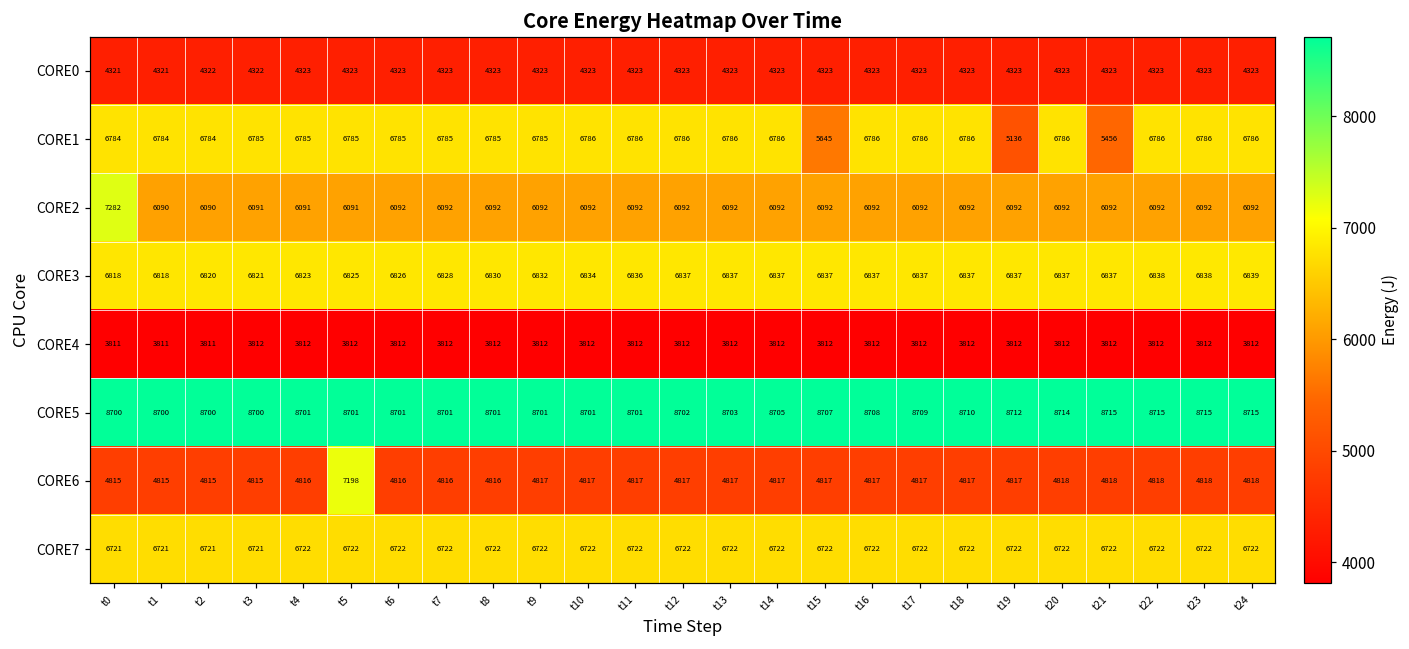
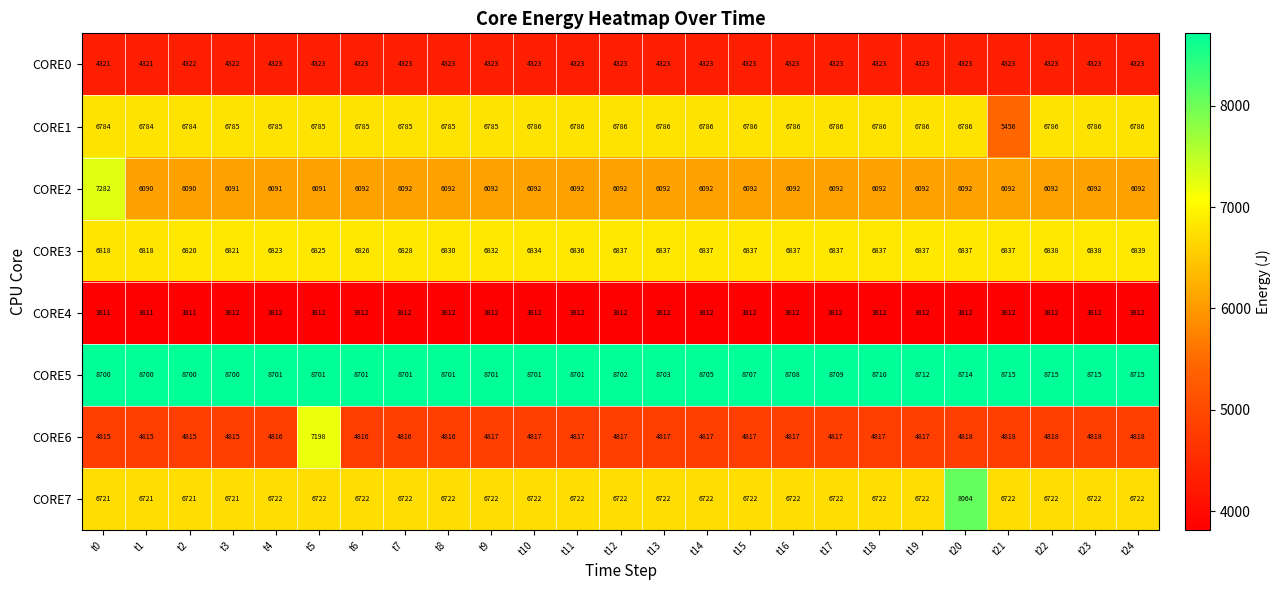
CORE1, t15: 5645 -> 6786
CORE1, t19: 5136 -> 6786
CORE7, t20: 6722 -> 8064
